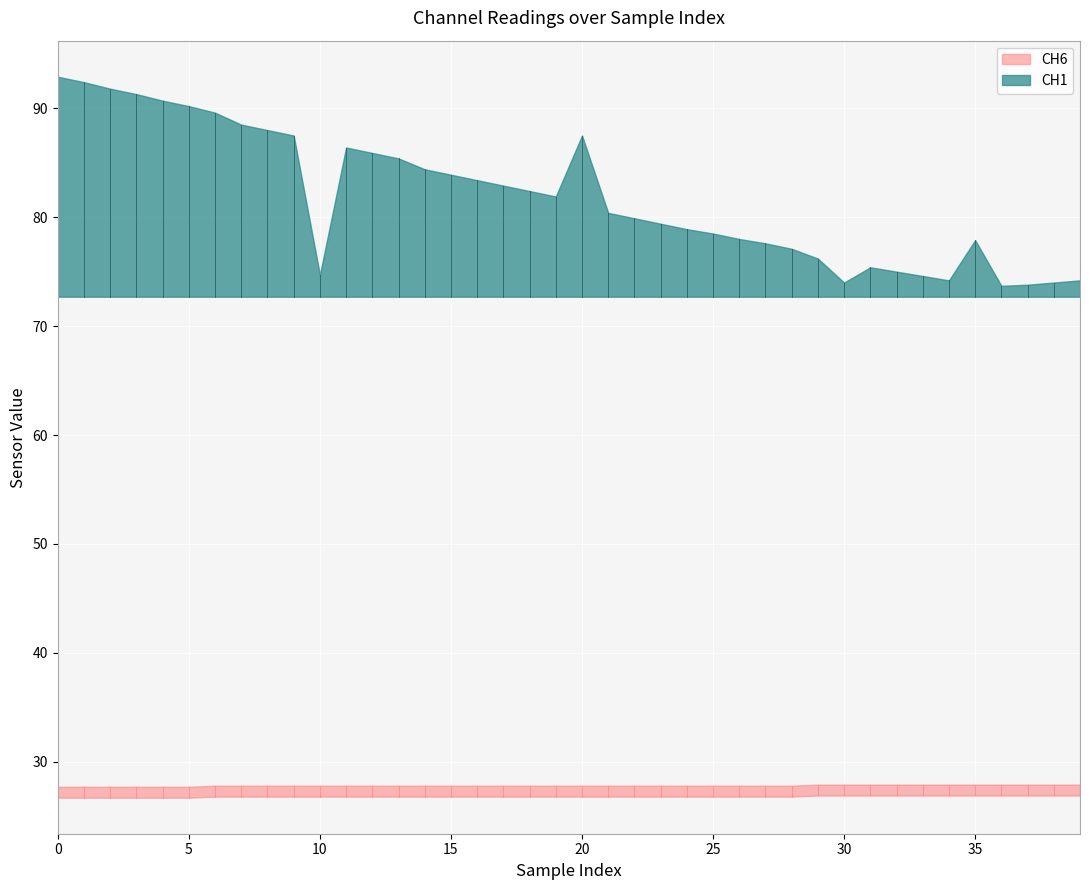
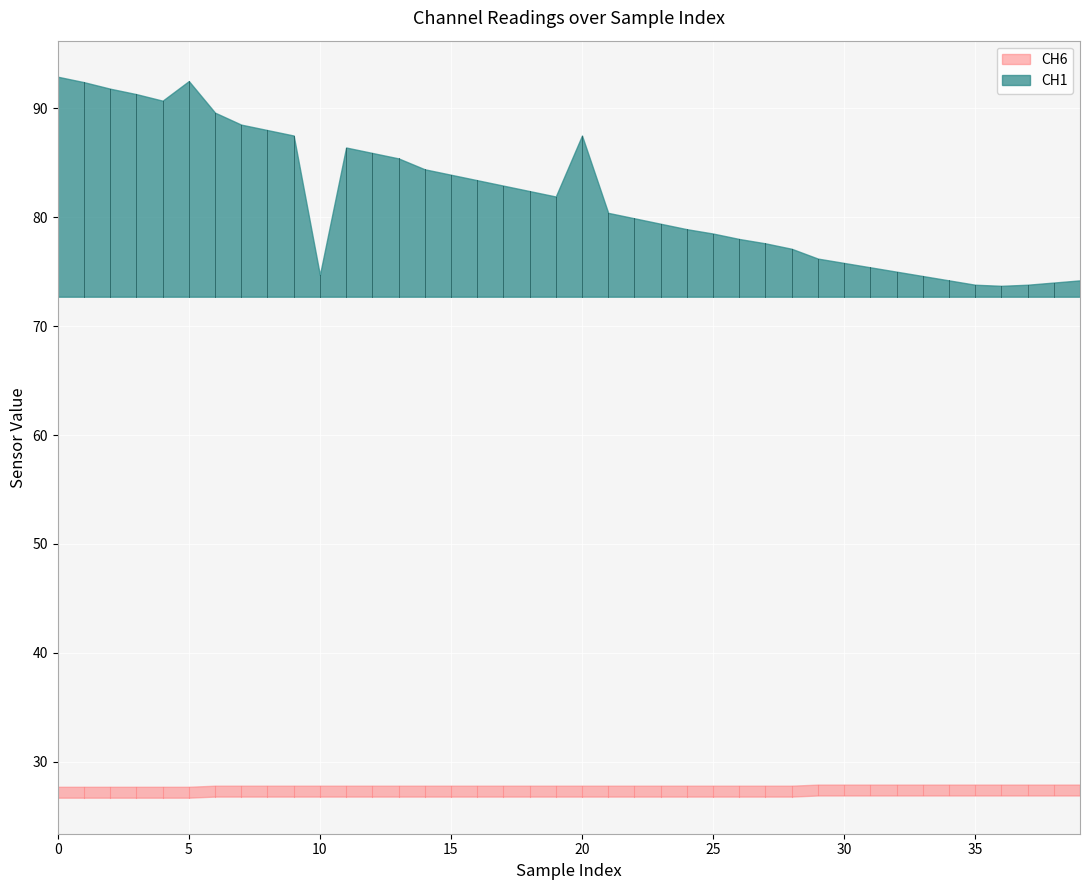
CH1, 5: 90.2 -> 92.5
CH1, 30: 74.0 -> 75.8
CH1, 35: 77.9 -> 73.8
